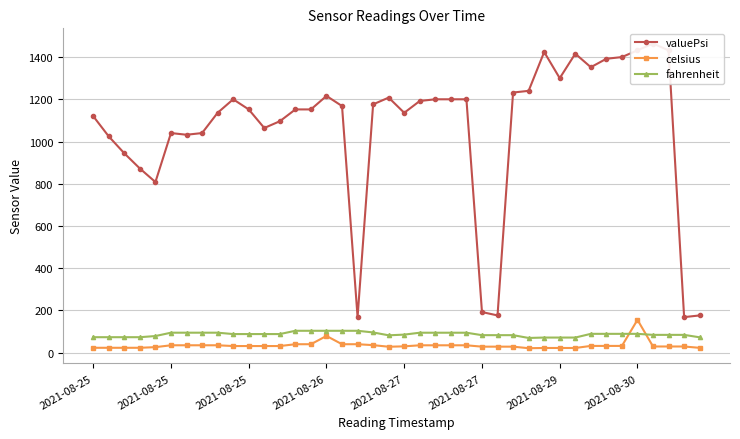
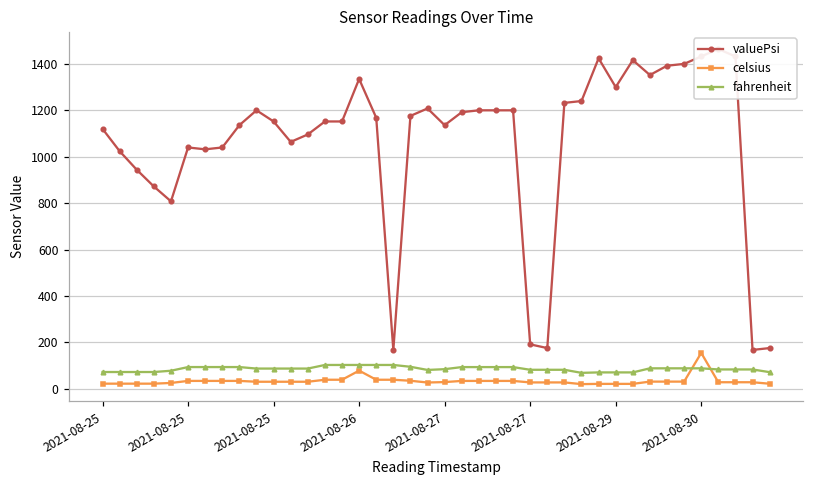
valuePsi, 2021-08-26: 1220 -> 1340
